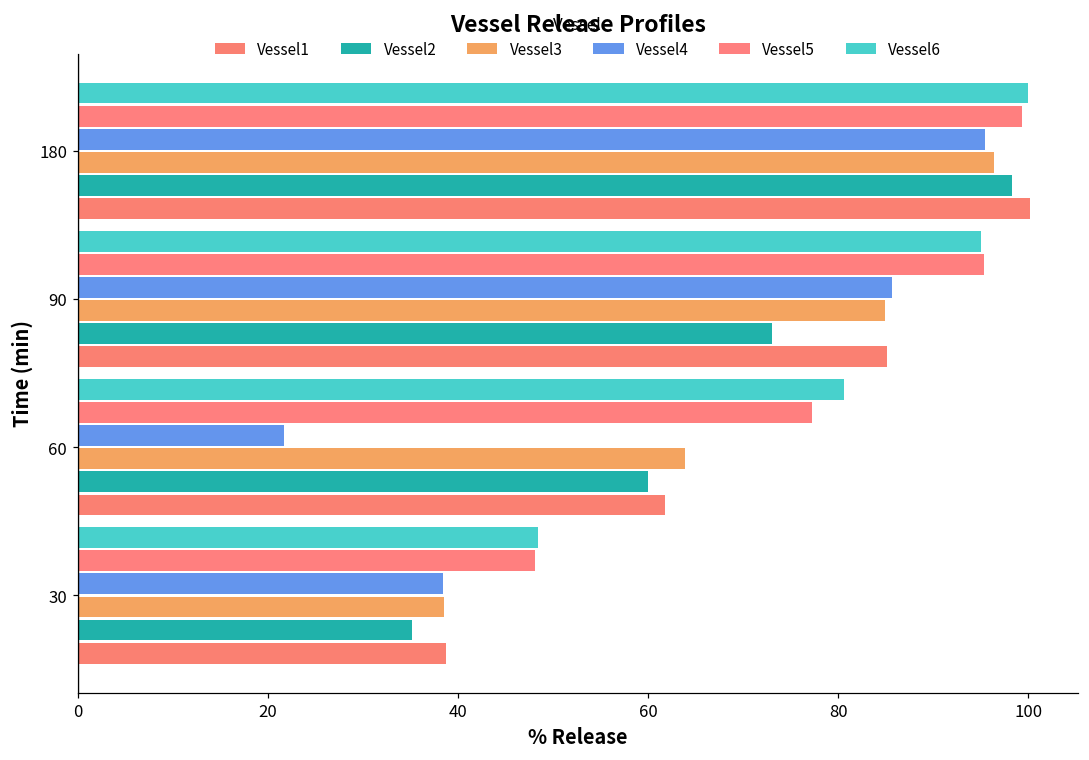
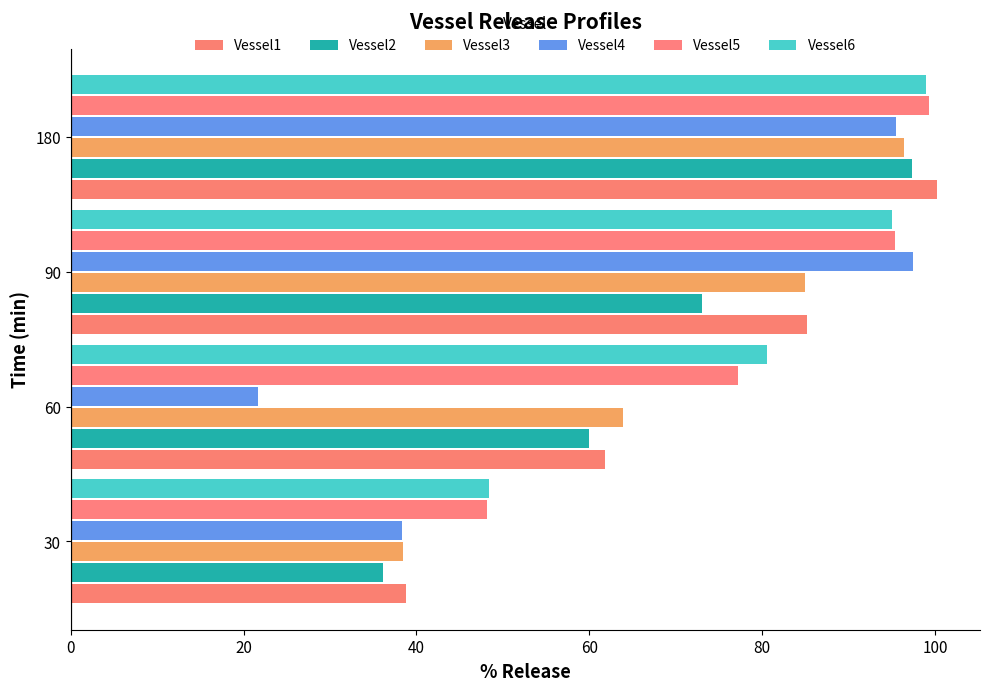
Vessel6, 180: 100 -> 99
Vessel2, 180: 98 -> 97
Vessel4, 90: 86 -> 97
Vessel2, 30: 35 -> 36
